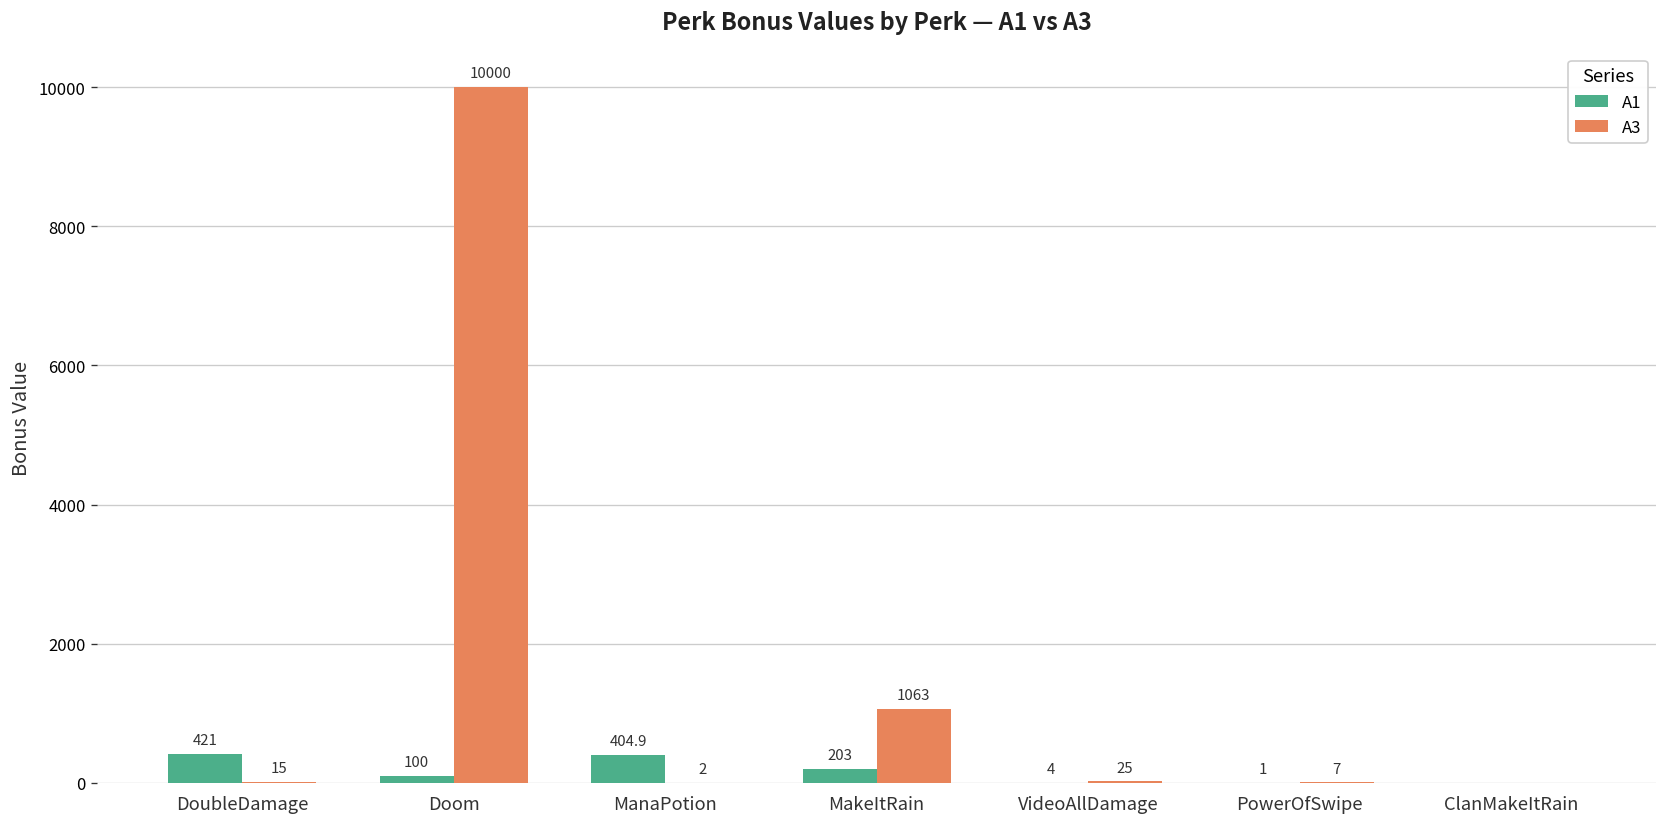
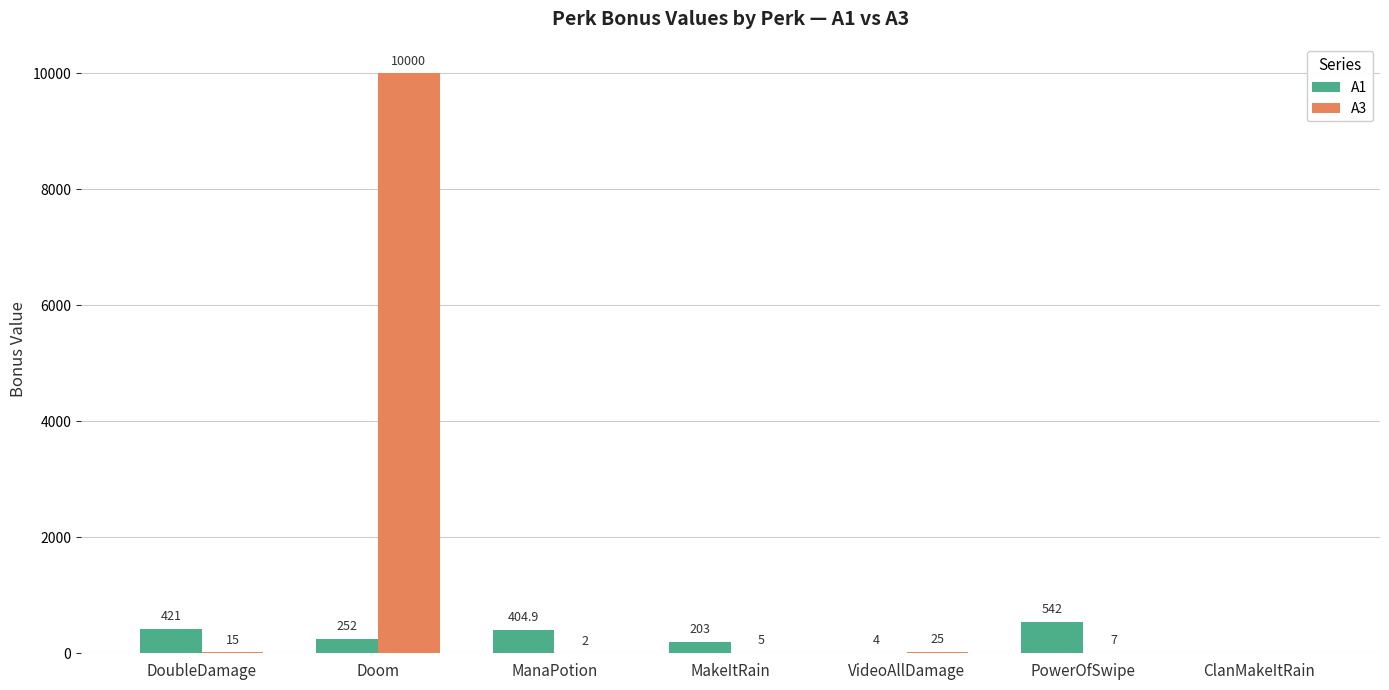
A1, Doom: 100 -> 252
A3, MakeItRain: 1063 -> 5
A1, PowerOfSwipe: 1 -> 542
